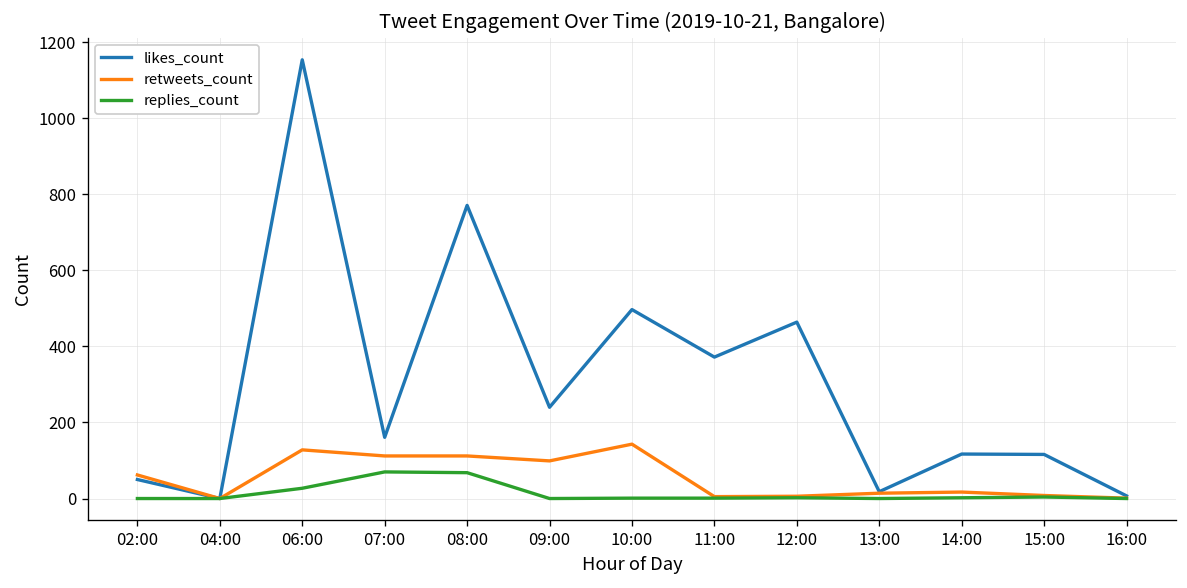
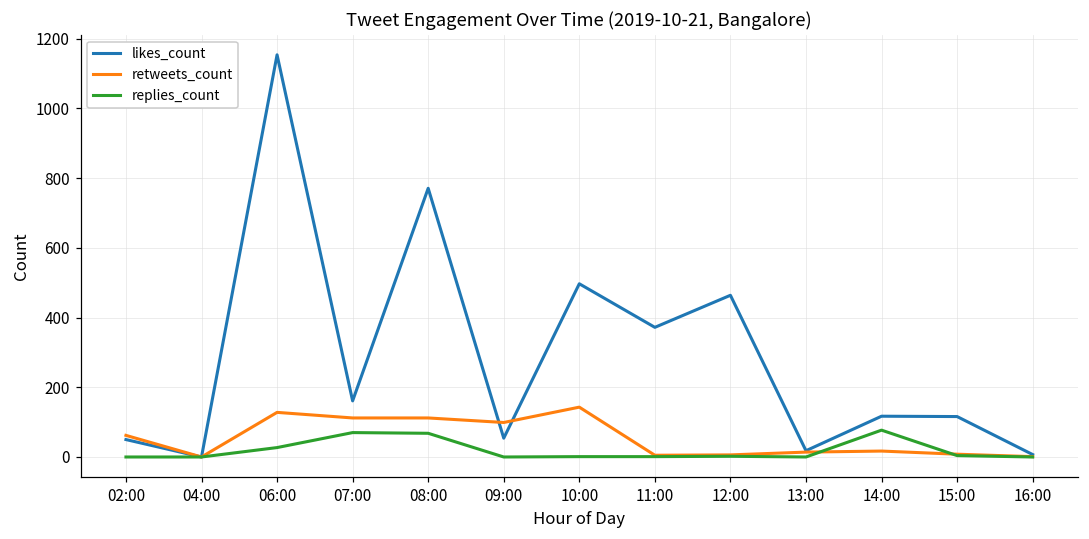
likes_count, 09:00: 240 -> 50
replies_count, 14:00: 0 -> 80
